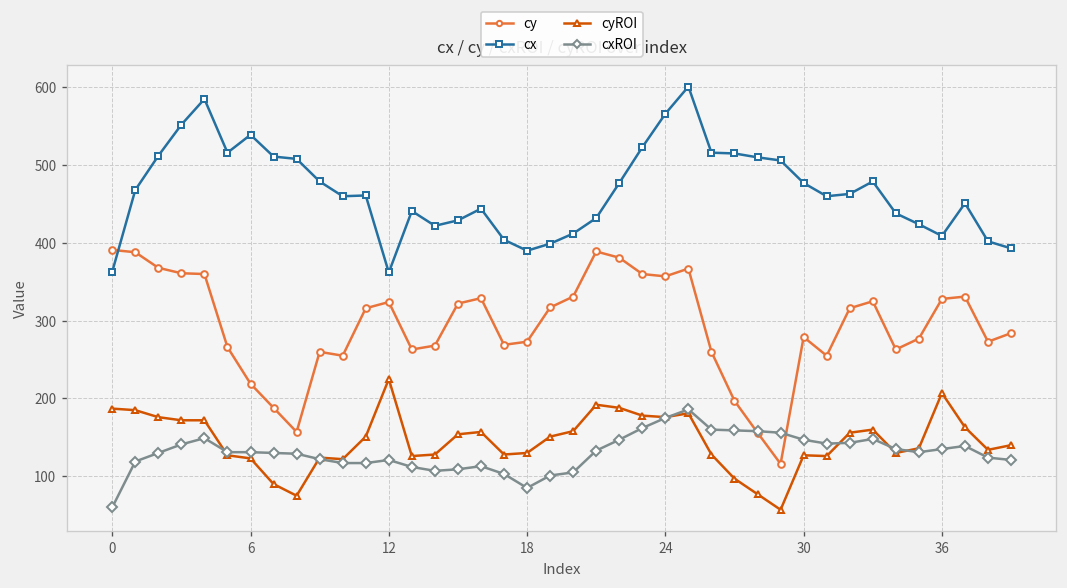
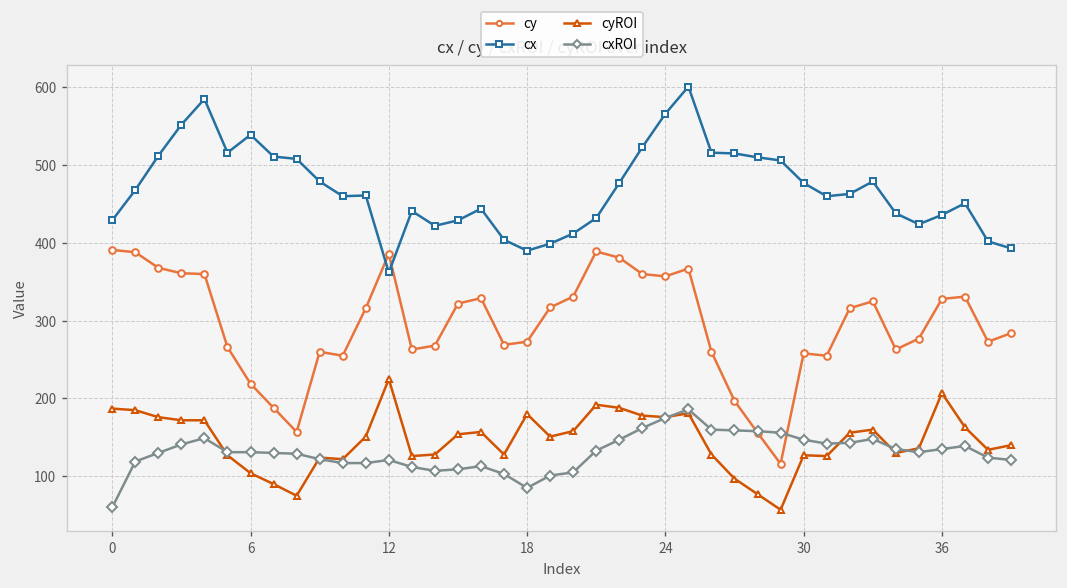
cx, 0: 360 -> 430
cyROI, 6: 120 -> 100
cy, 12: 320 -> 390
cyROI, 18: 130 -> 180
cy, 30: 280 -> 260
cx, 36: 410 -> 440
